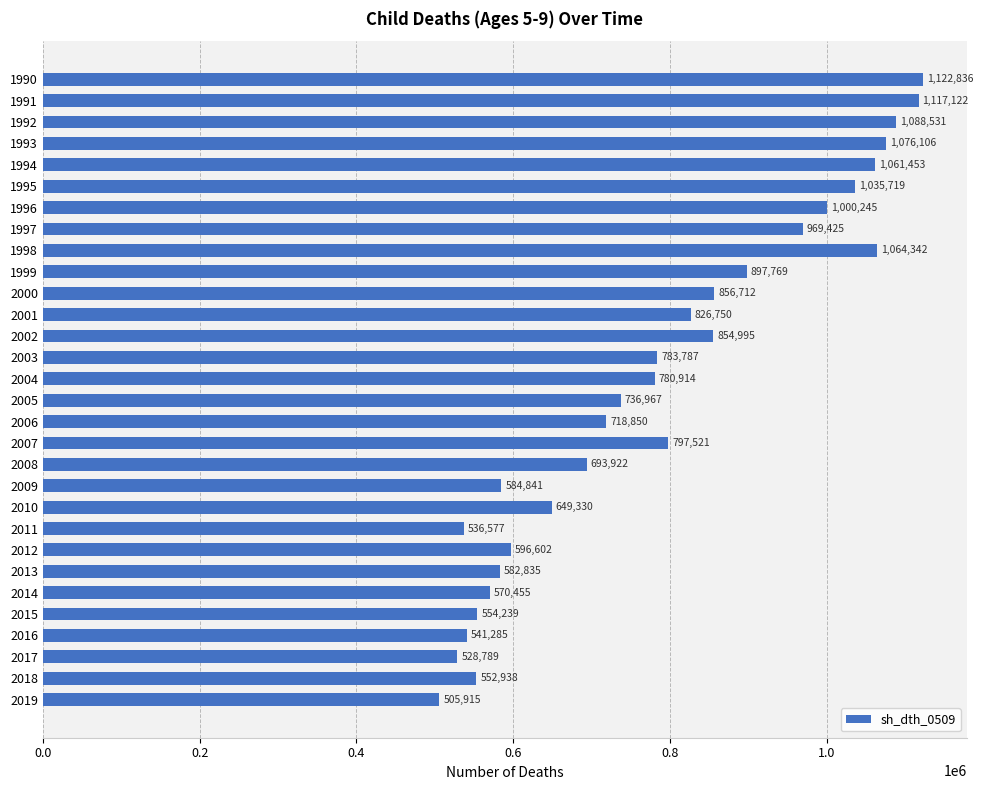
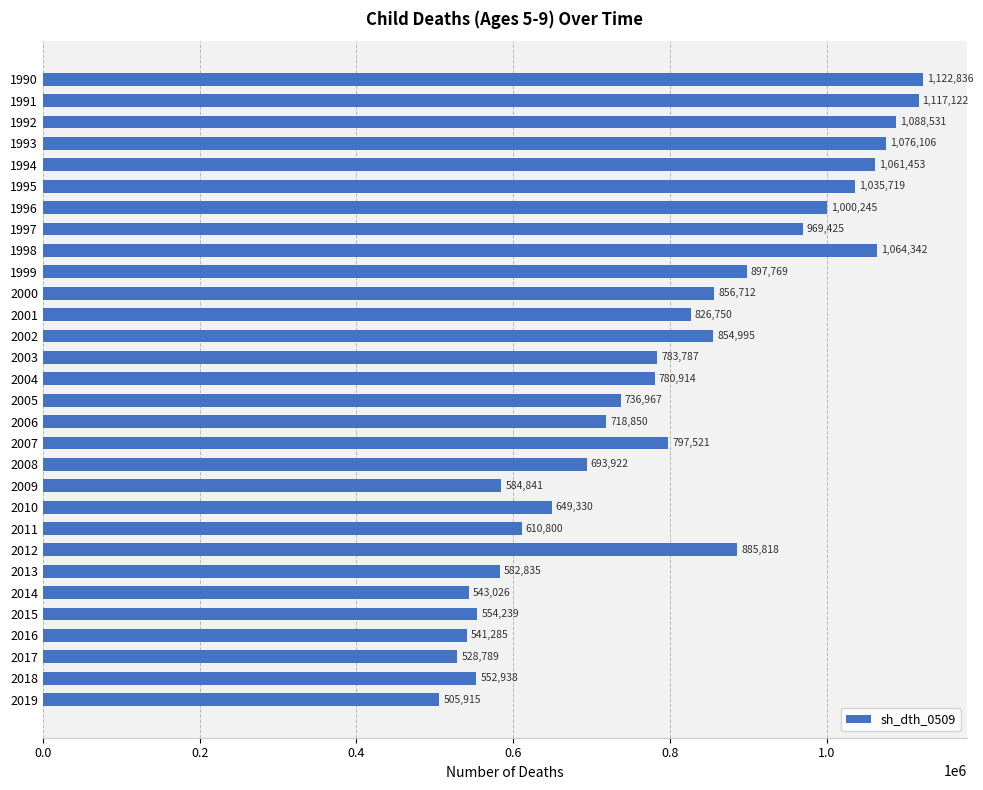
2011: 536,577 -> 610,800
2012: 596,602 -> 885,818
2014: 570,455 -> 543,026
